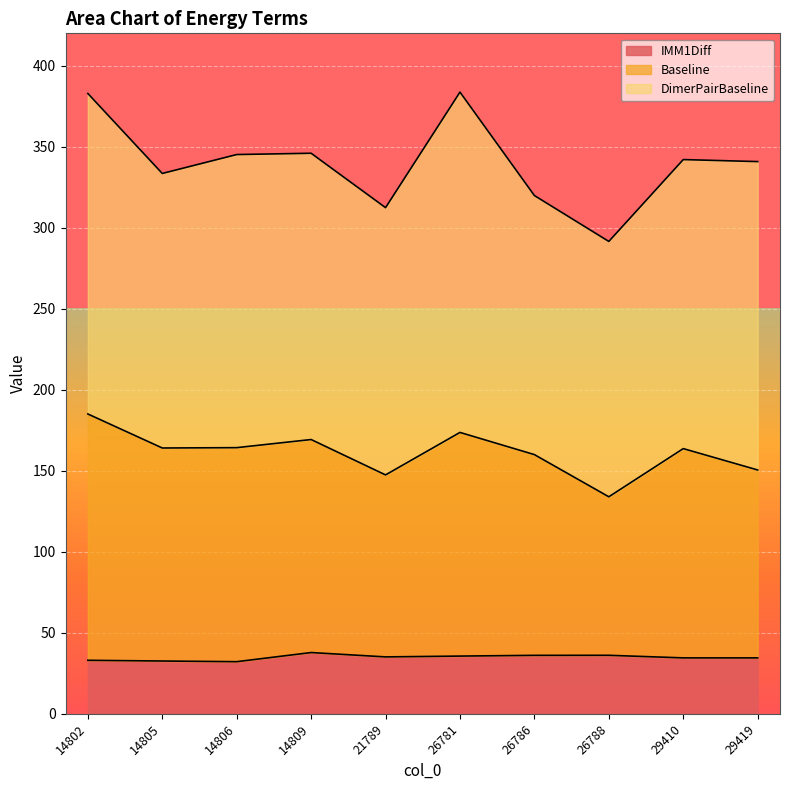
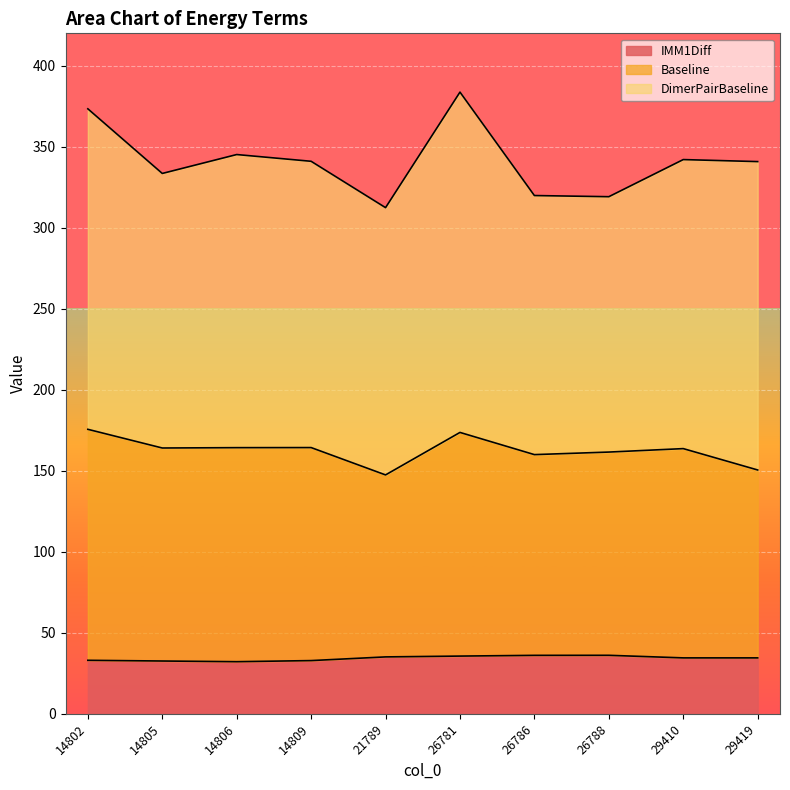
Baseline, 14802: 152 -> 143
IMM1Diff, 14809: 38 -> 33
Baseline, 26788: 98 -> 125
